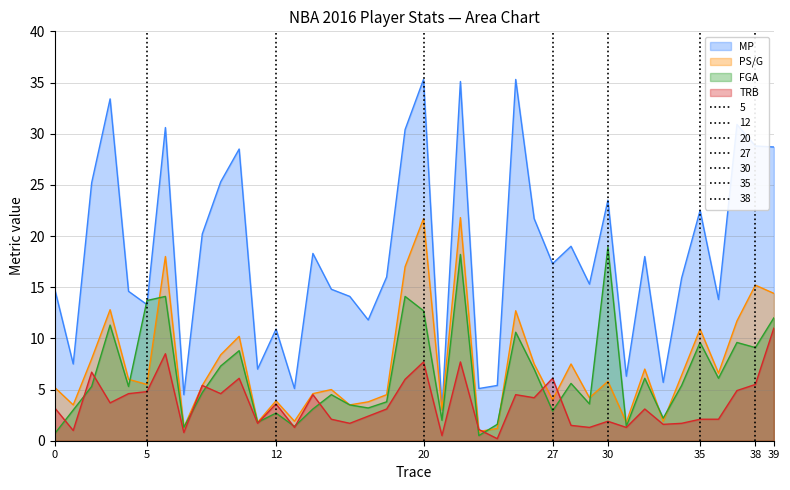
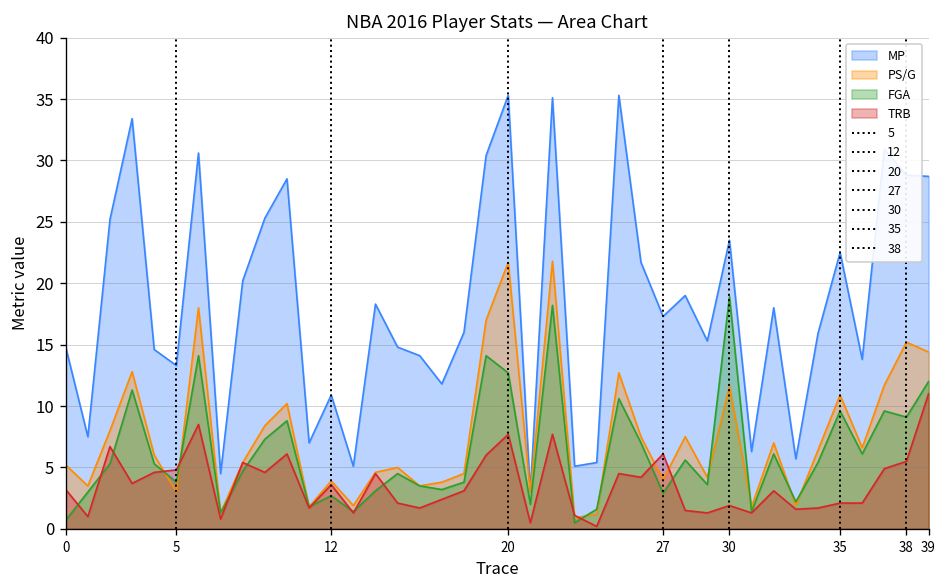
PS/G, 5: 5.5 -> 3.0
FGA, 5: 13.7 -> 3.8
PS/G, 30: 5.8 -> 11.6
